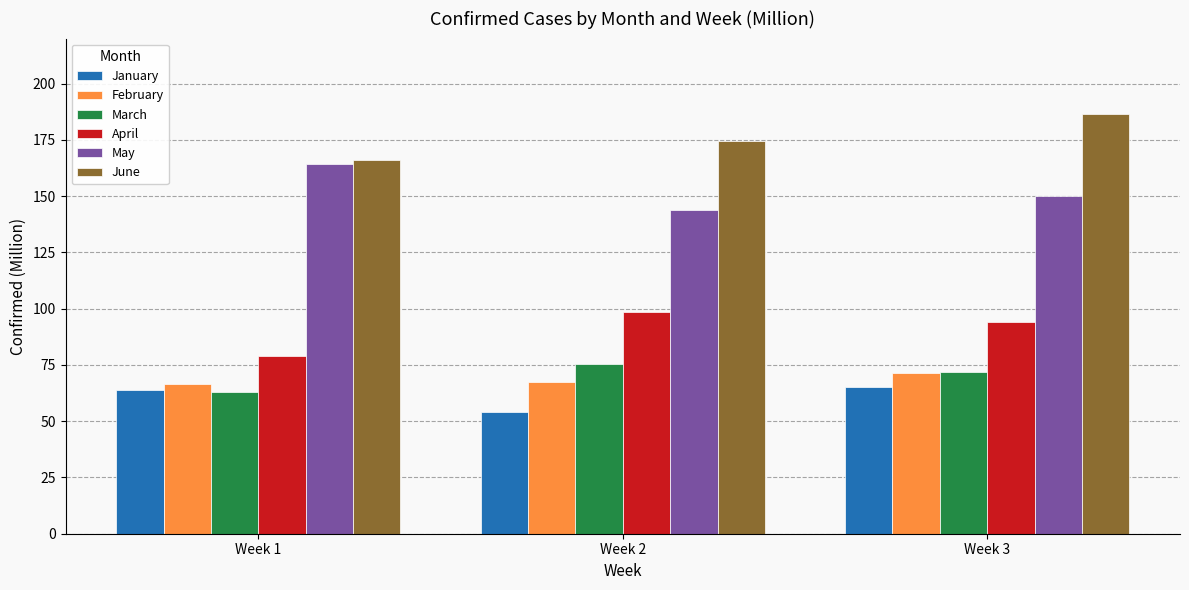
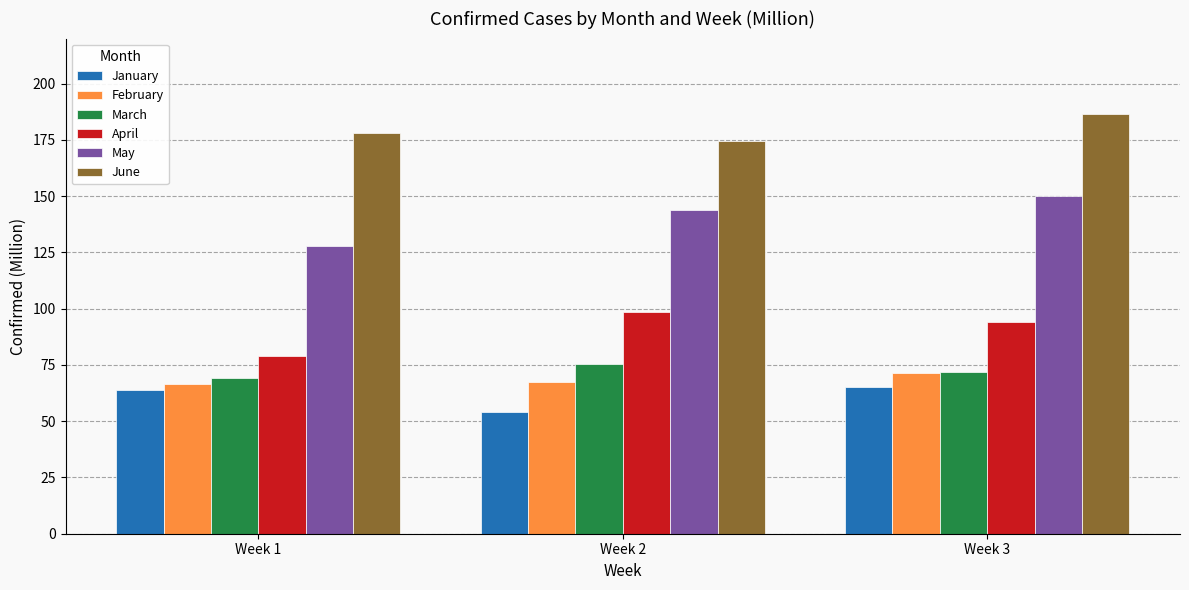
March, Week 1: 63 -> 69
May, Week 1: 164 -> 128
June, Week 1: 166 -> 178
